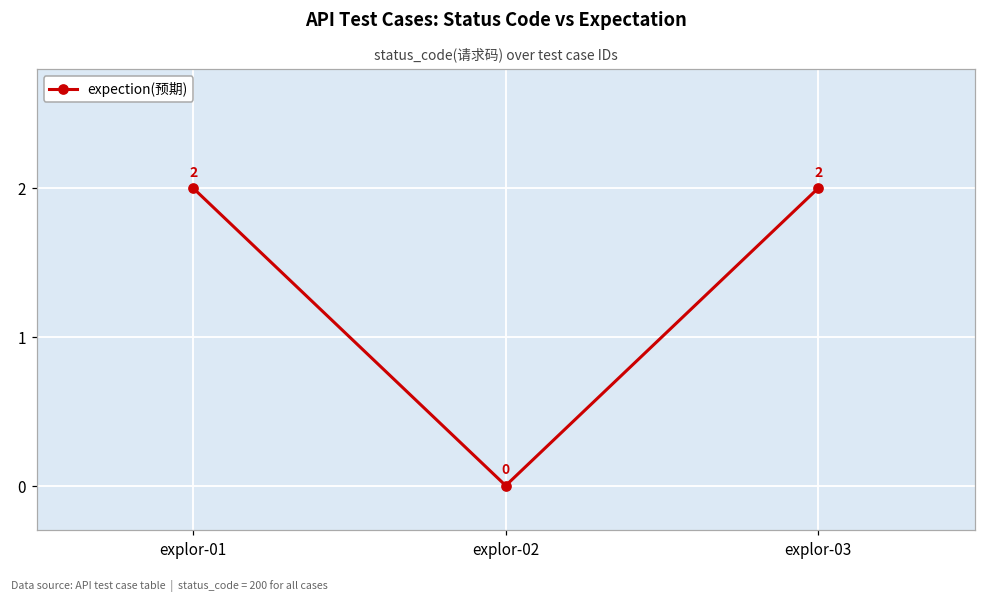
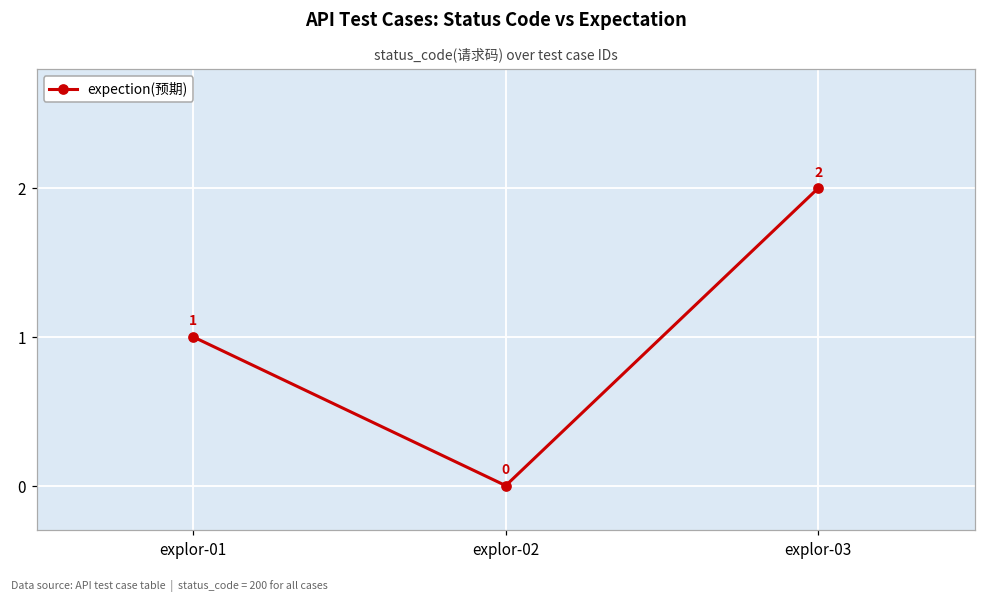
explor-01: 2 -> 1
